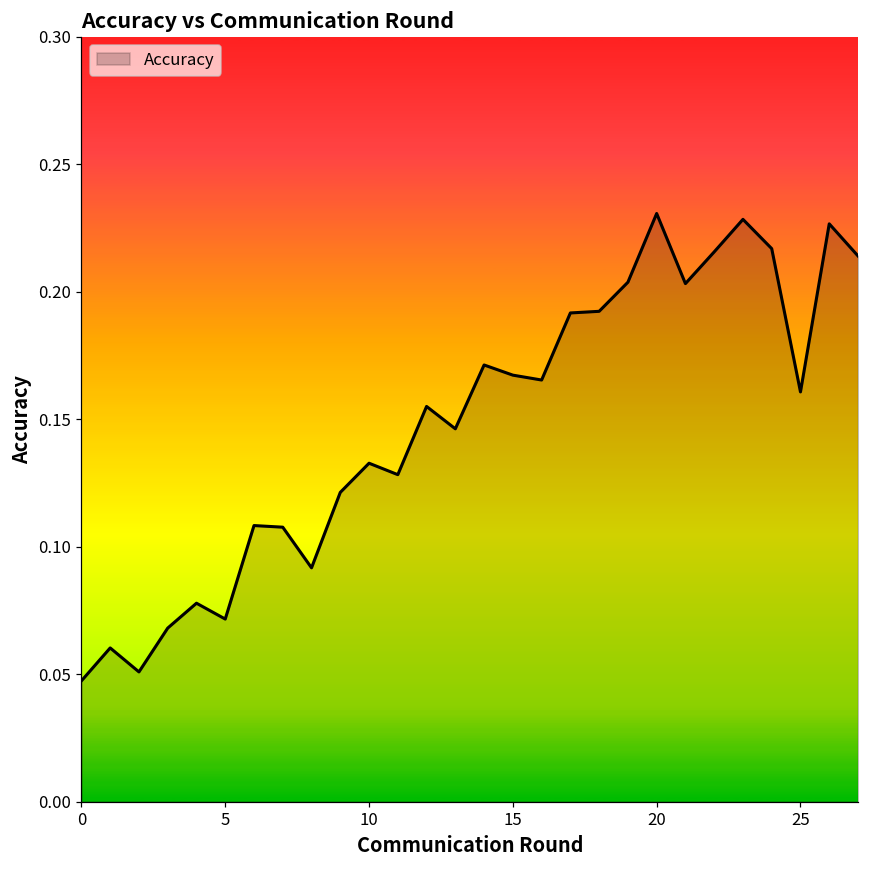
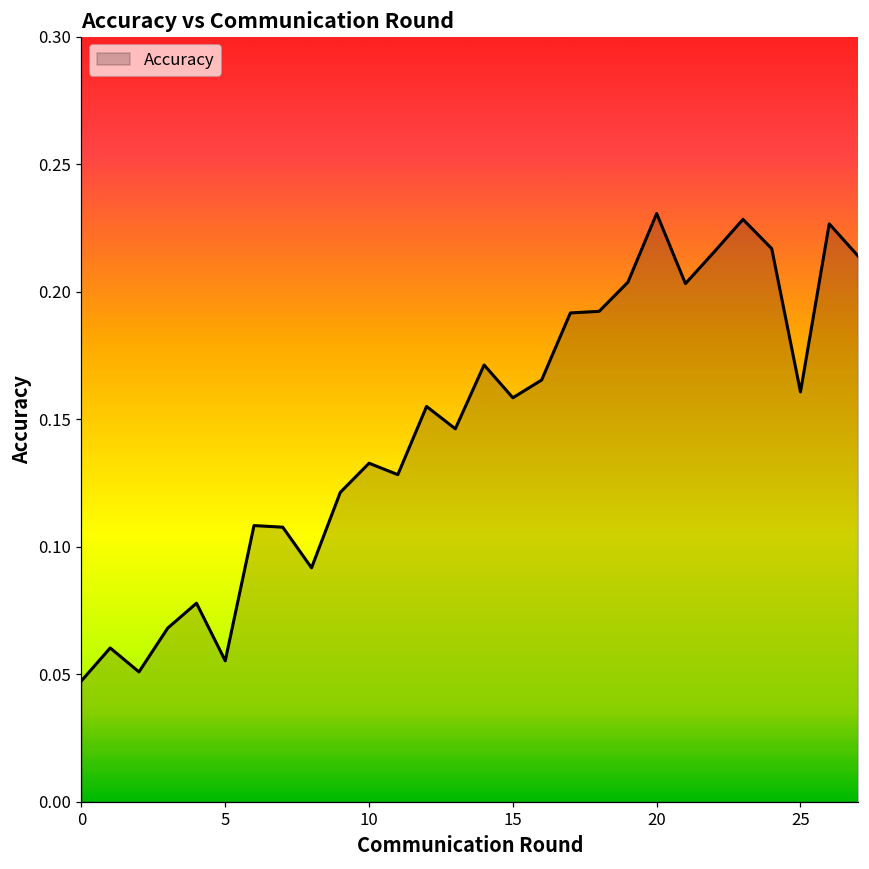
5: 0.072 -> 0.055
15: 0.167 -> 0.158
